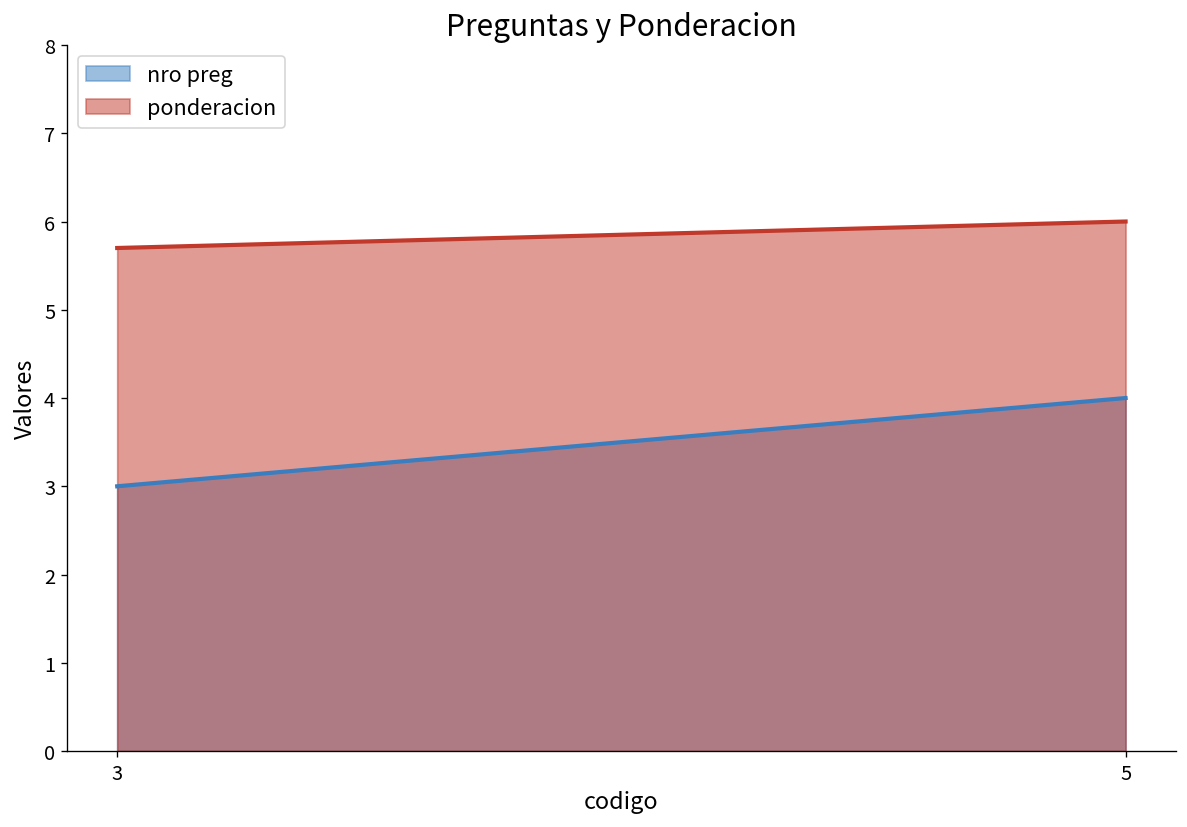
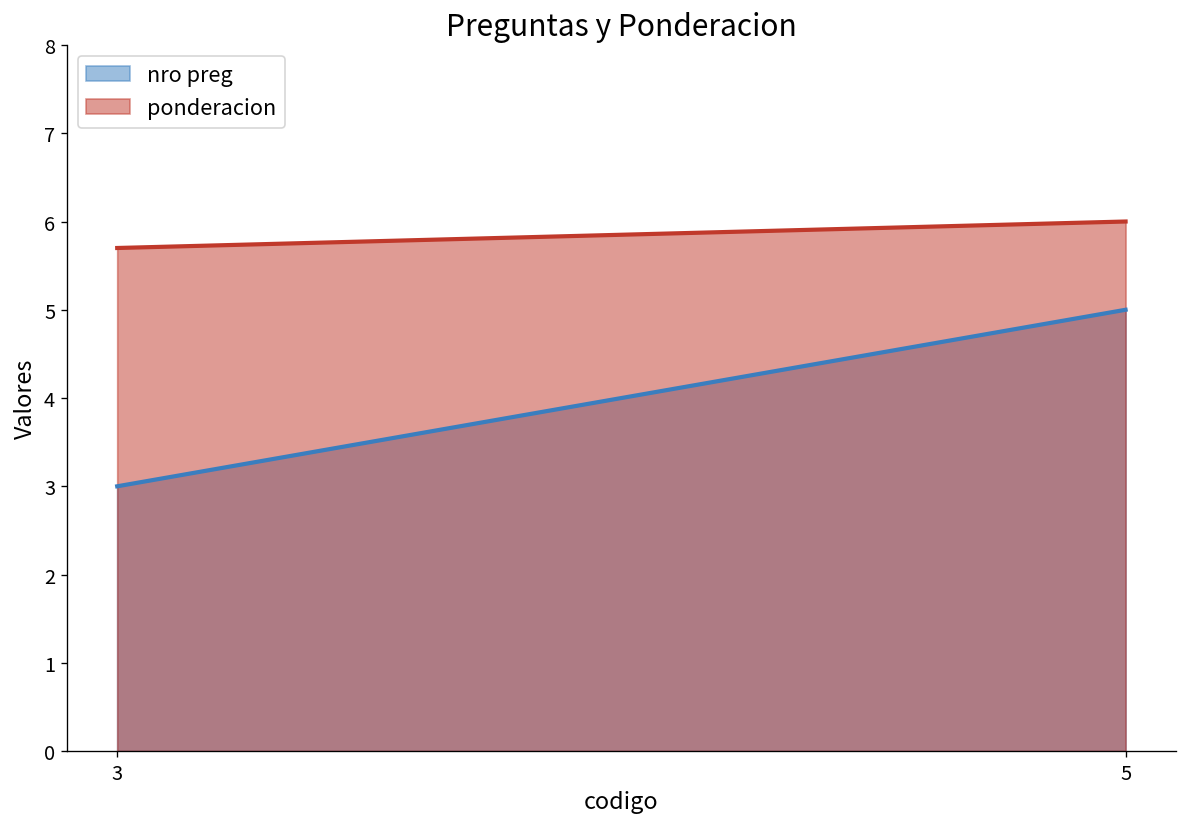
nro preg, 5: 4 -> 5
